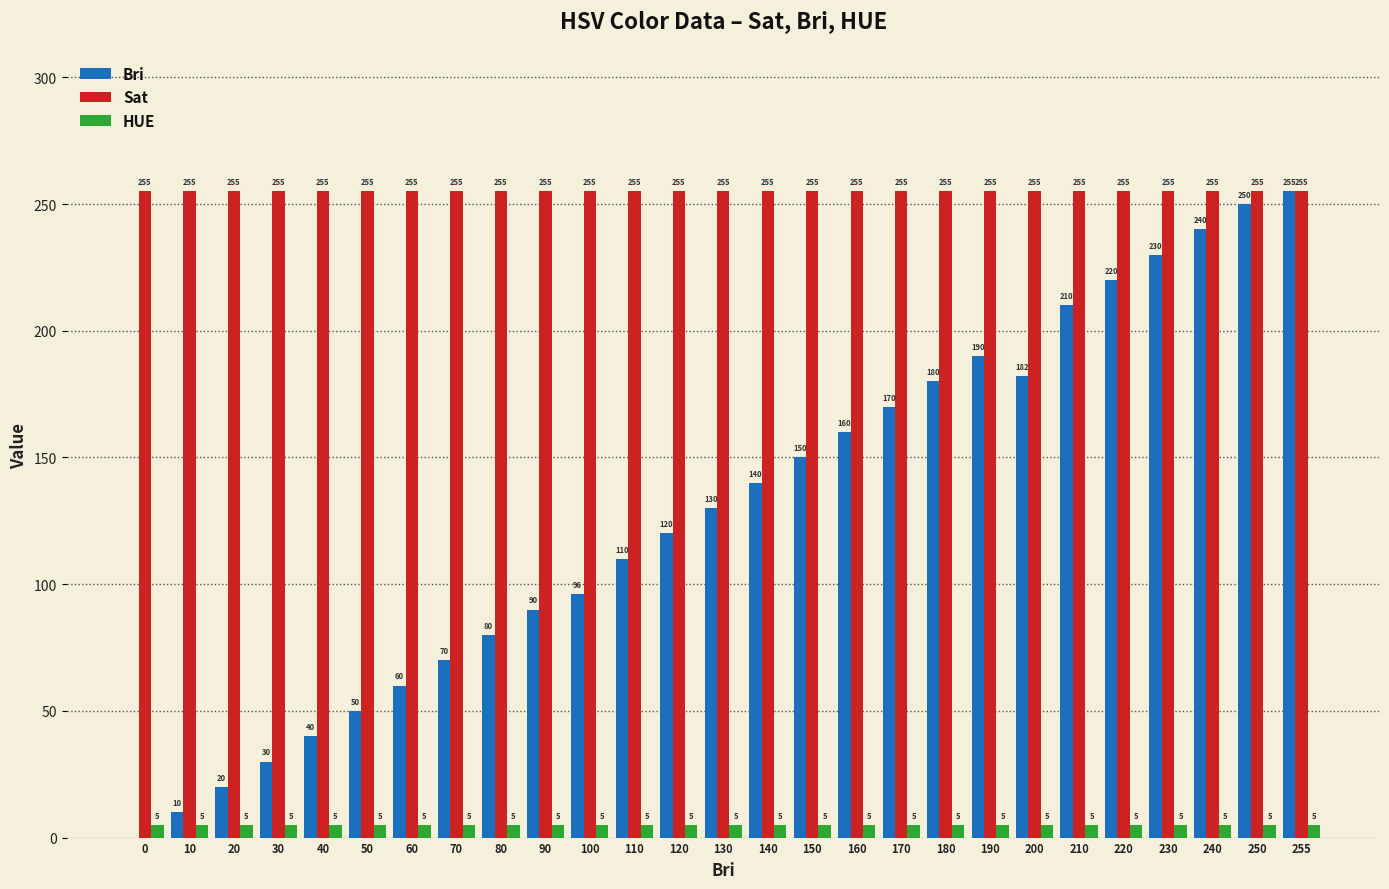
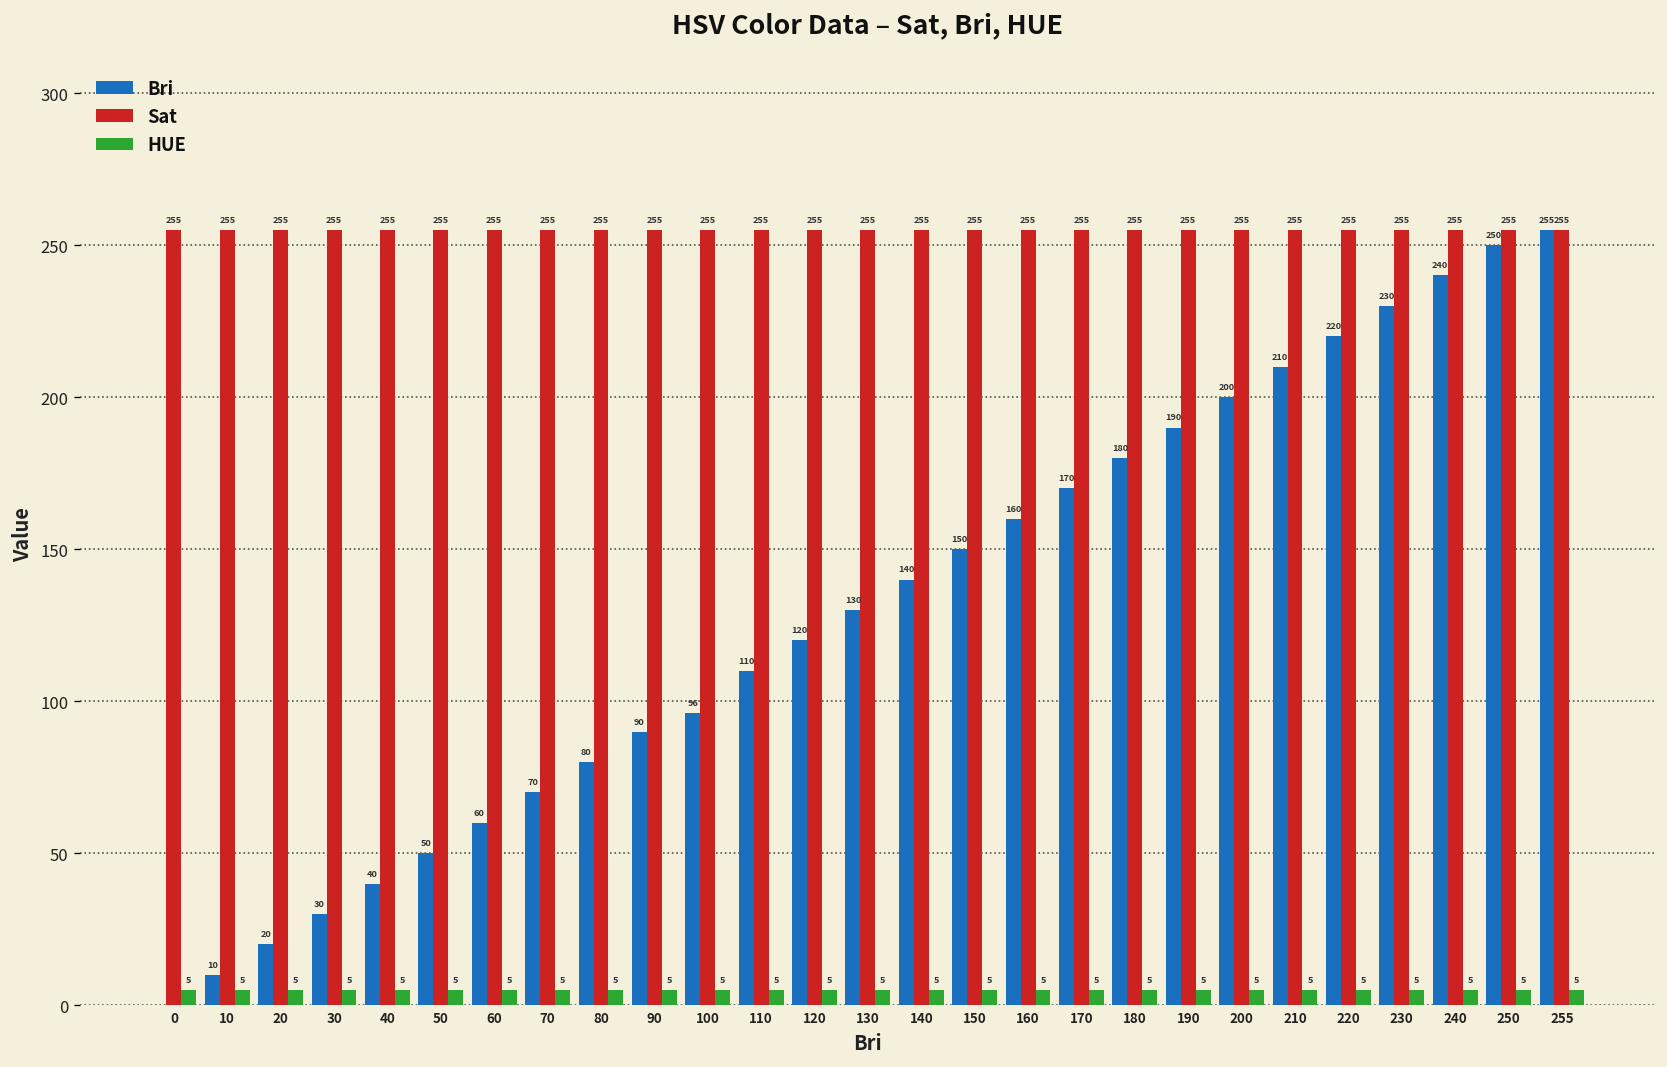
Bri, 200: 182 -> 200
